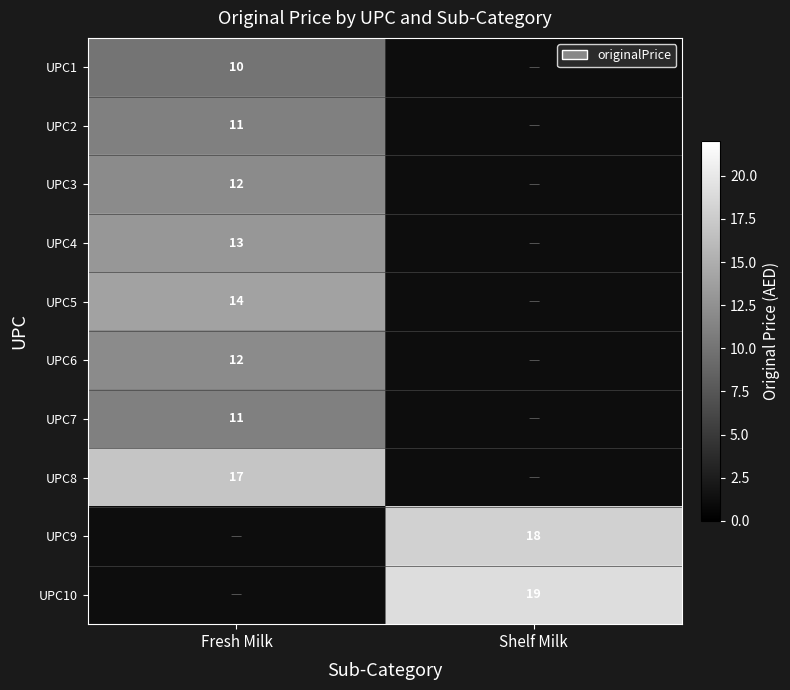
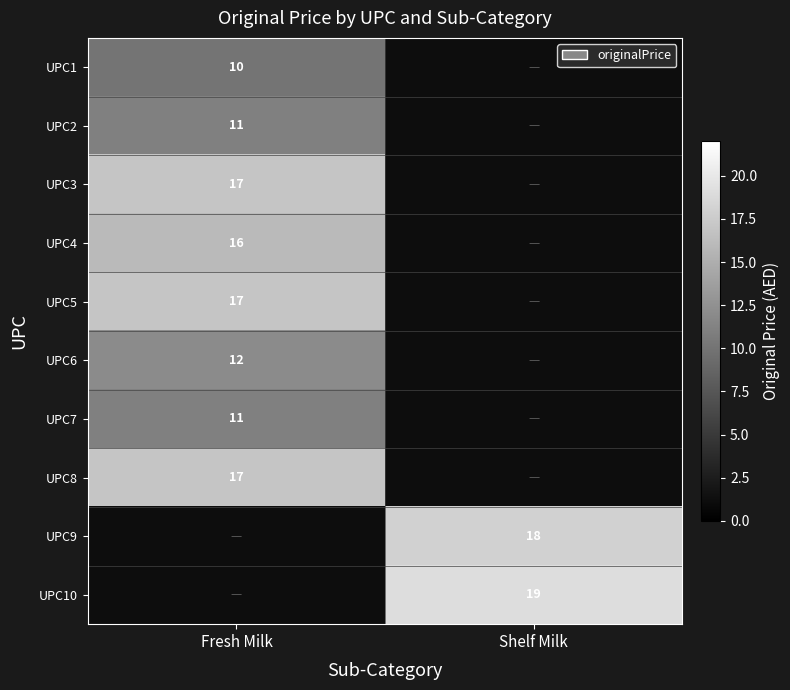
UPC3, Fresh Milk: 12 -> 17
UPC4, Fresh Milk: 13 -> 16
UPC5, Fresh Milk: 14 -> 17
